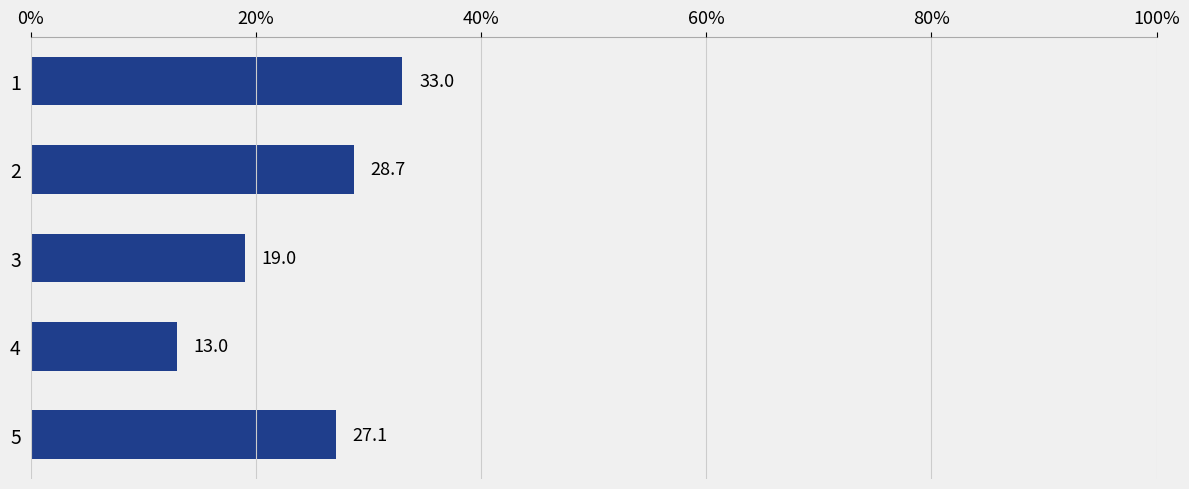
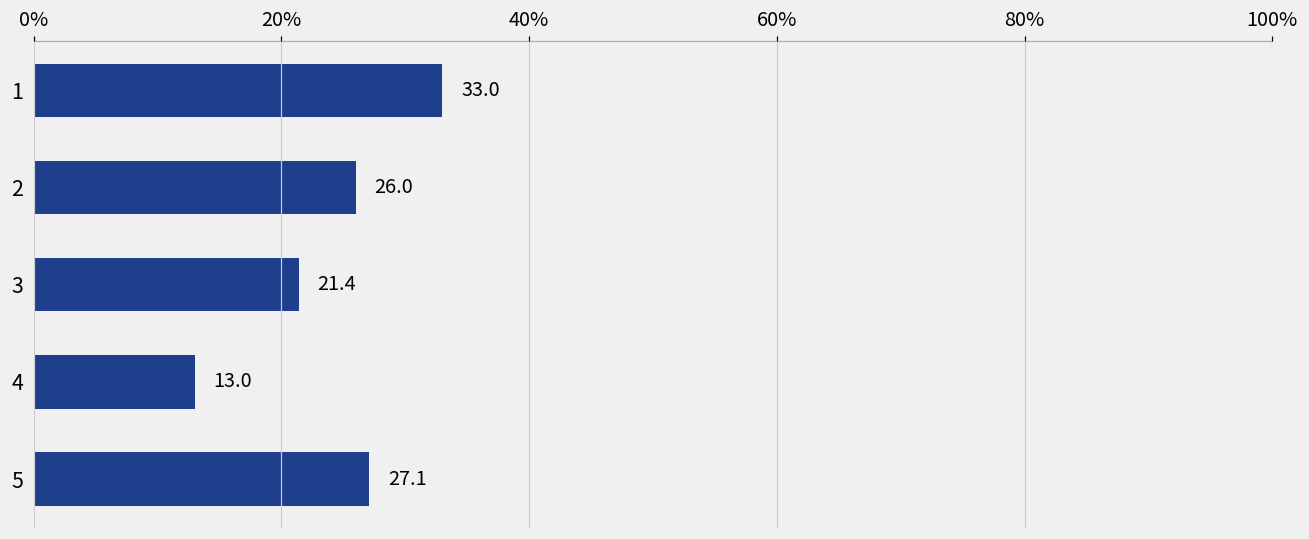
2: 28.7 -> 26.0
3: 19.0 -> 21.4
